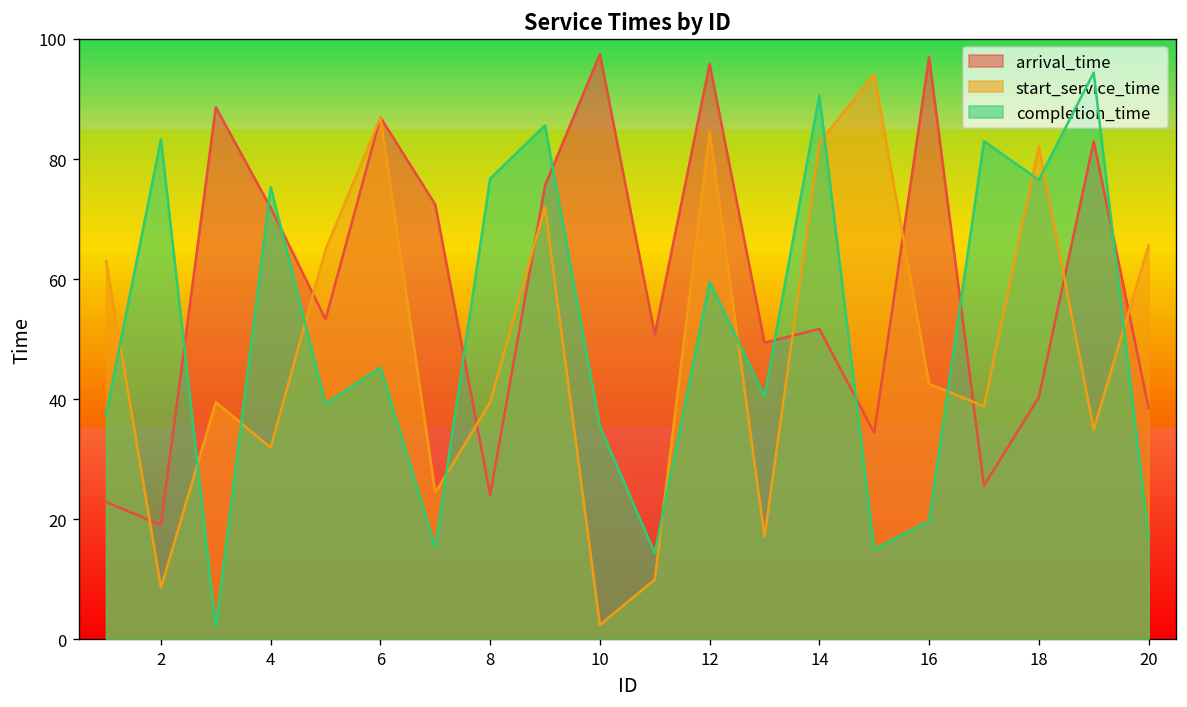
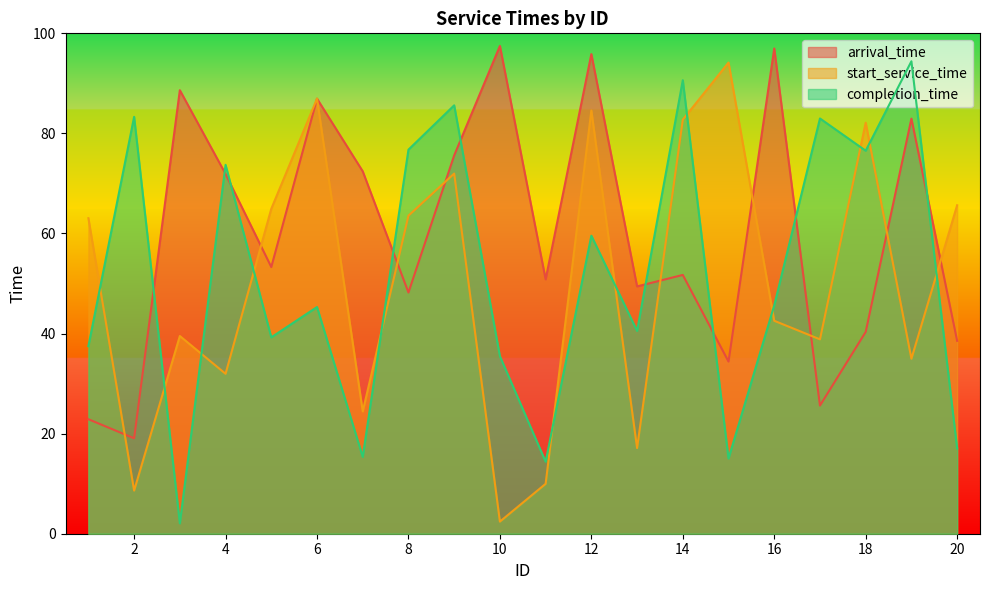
completion_time, 4: 75 -> 74
arrival_time, 8: 24 -> 48
start_service_time, 8: 39 -> 64
completion_time, 16: 20 -> 46
